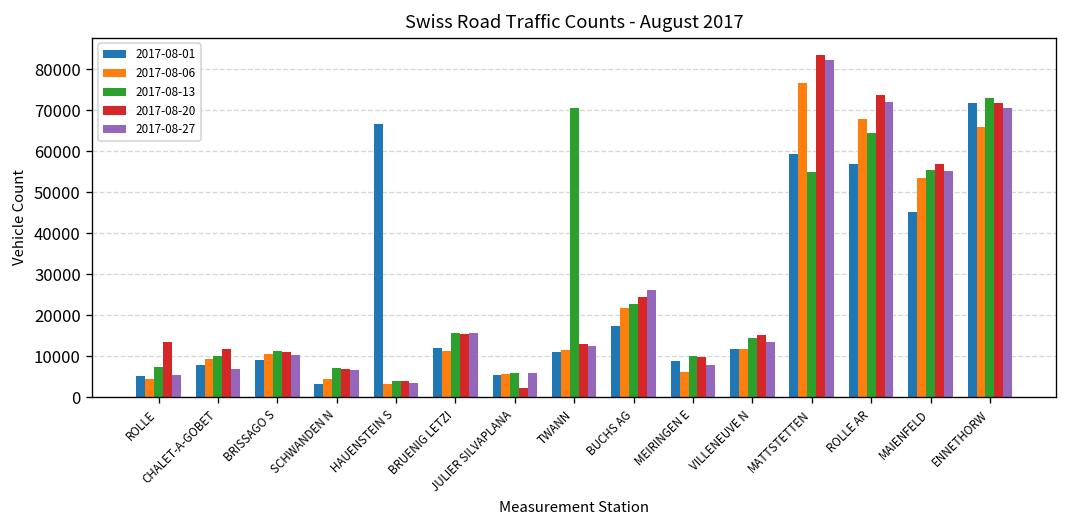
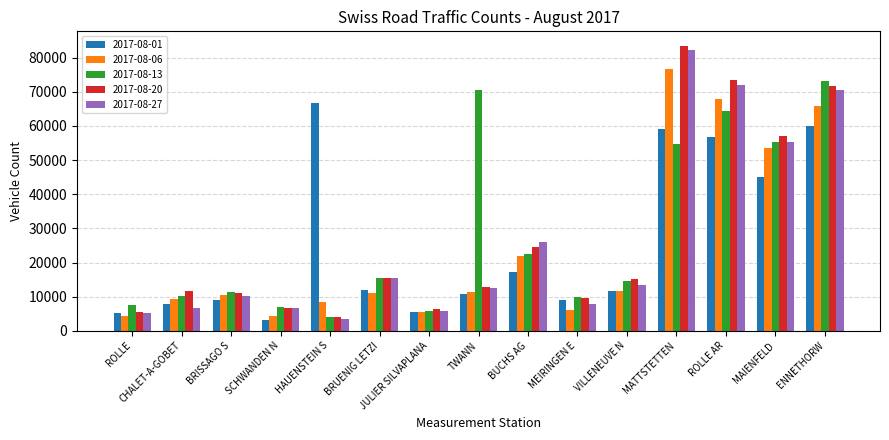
2017-08-20, ROLLE: 13000 -> 5000
2017-08-06, HAUENSTEIN S: 3000 -> 8000
2017-08-20, JULIER SILVAPLANA: 2000 -> 6000
2017-08-01, ENNETHORW: 72000 -> 60000
